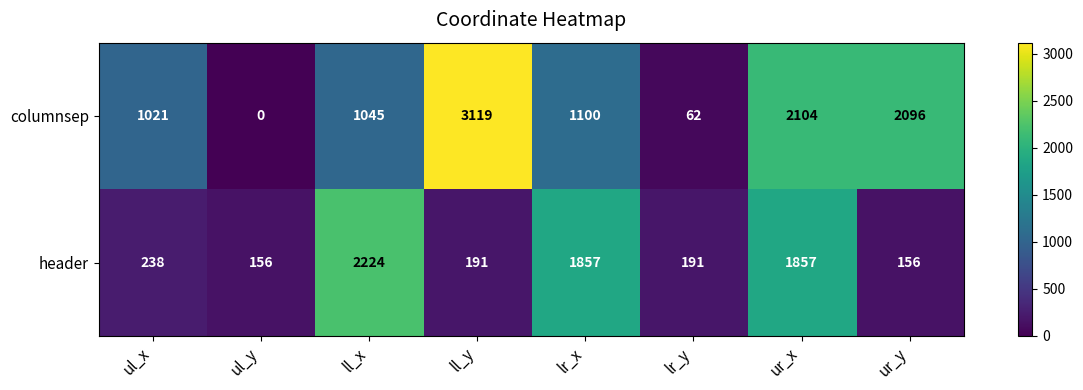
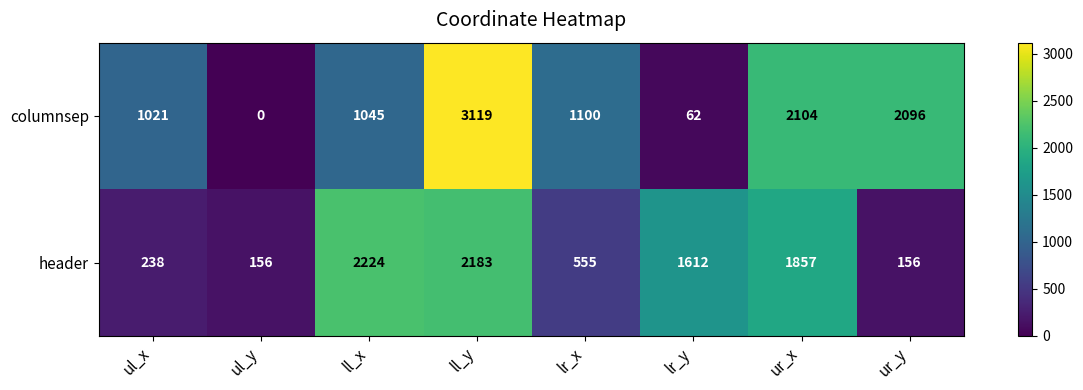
header, ll_y: 191 -> 2183
header, lr_x: 1857 -> 555
header, lr_y: 191 -> 1612
